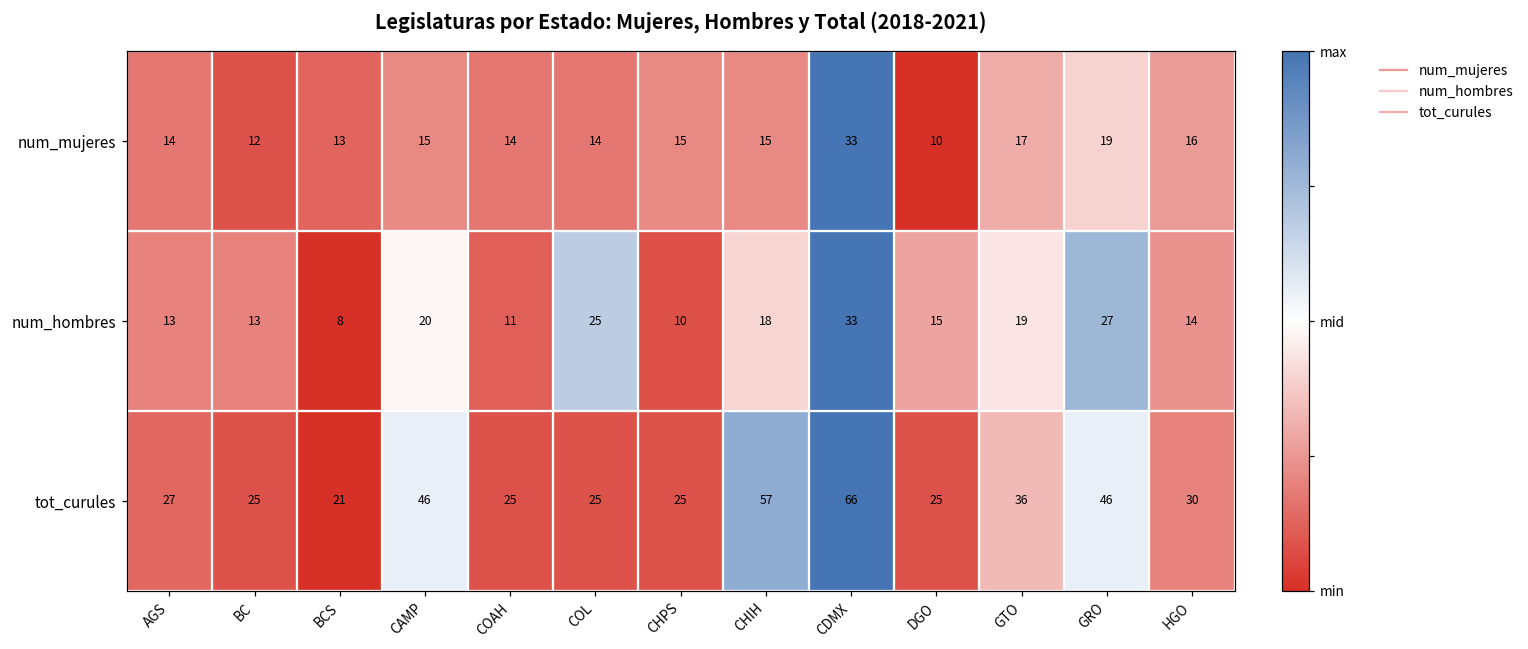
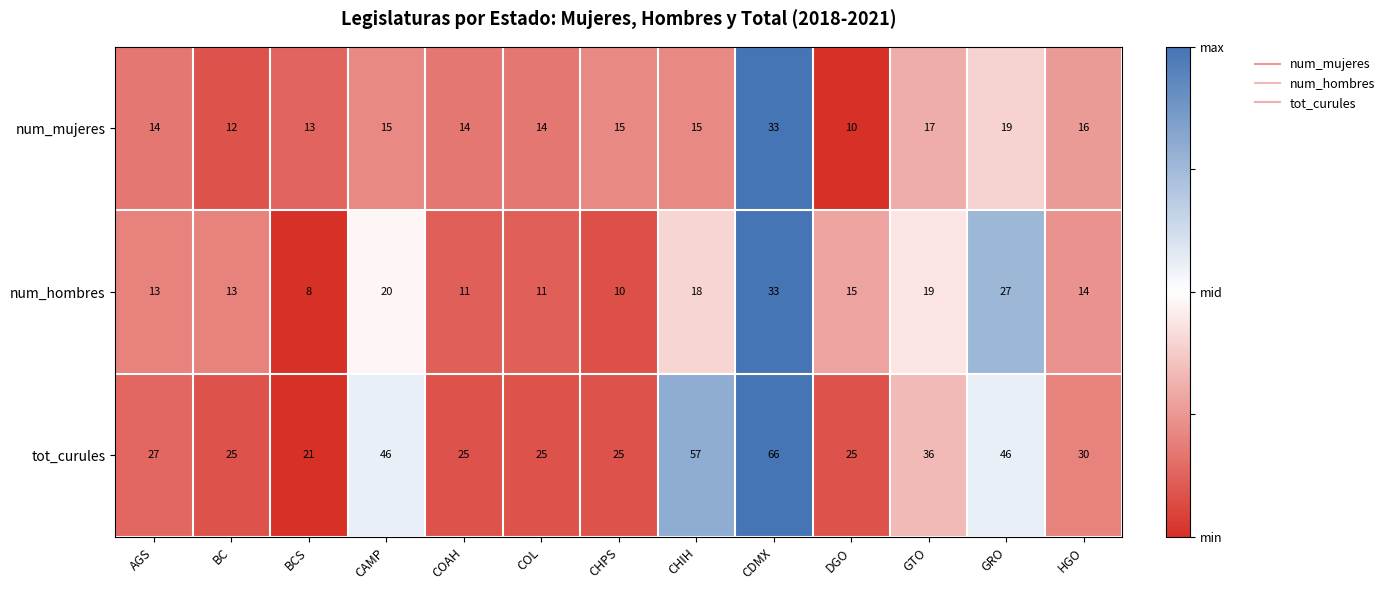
num_hombres, COL: 25 -> 11
